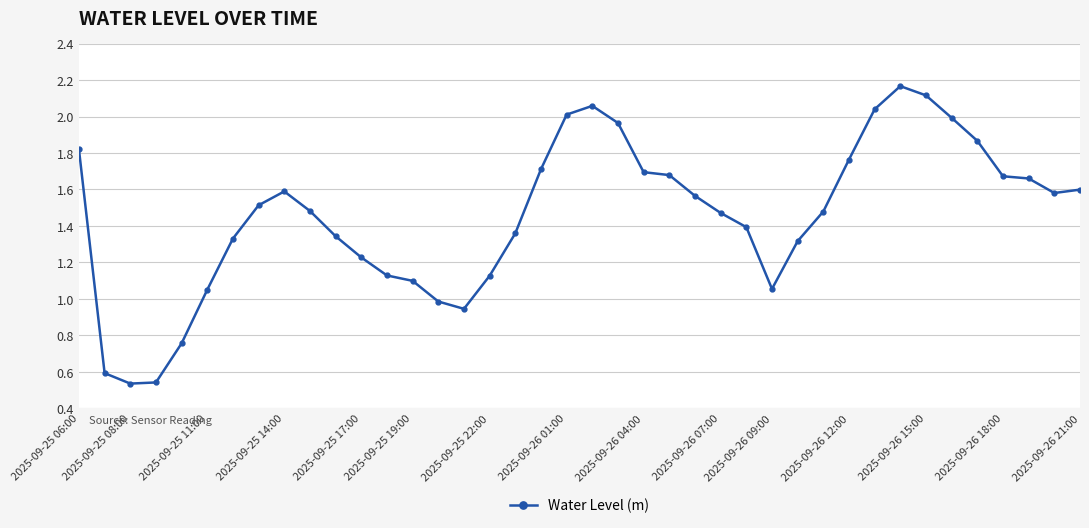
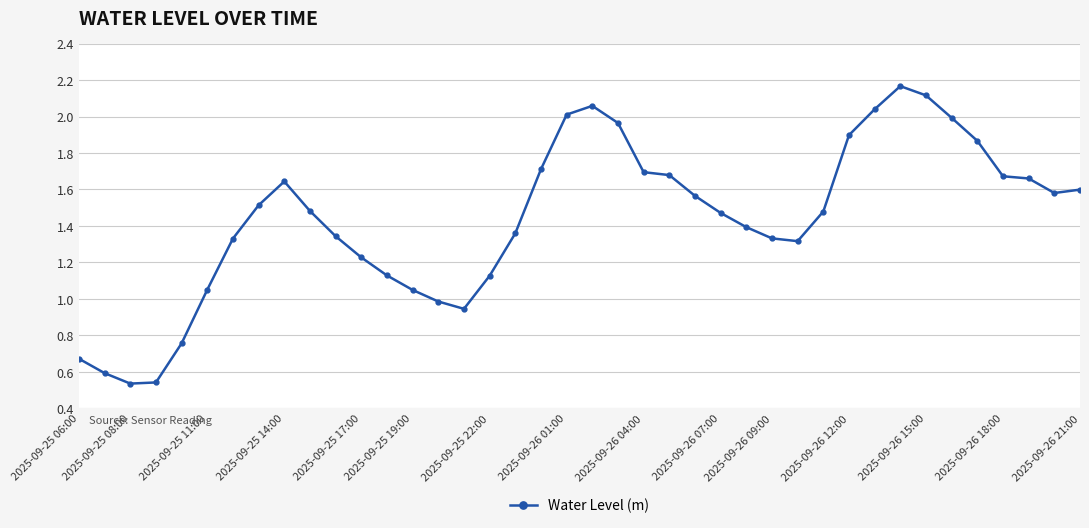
2025-09-25 06:00: 1.82 -> 0.67
2025-09-25 14:00: 1.59 -> 1.64
2025-09-25 19:00: 1.10 -> 1.05
2025-09-26 09:00: 1.05 -> 1.33
2025-09-26 12:00: 1.76 -> 1.90
